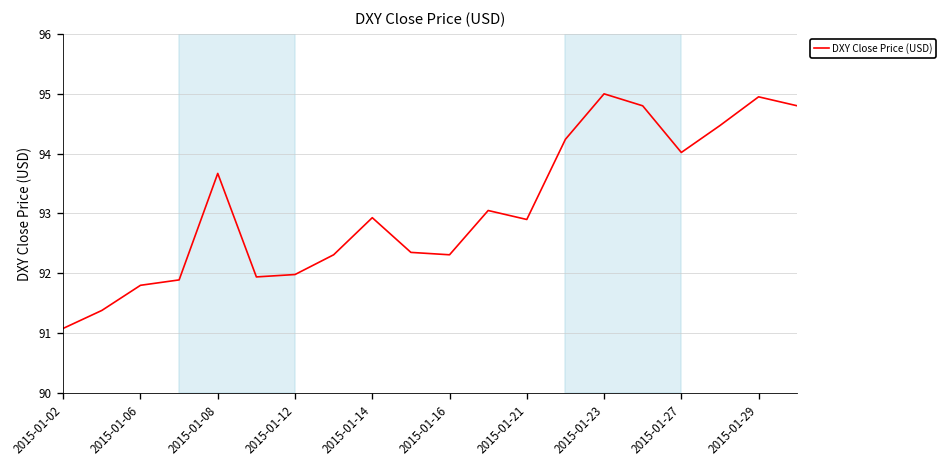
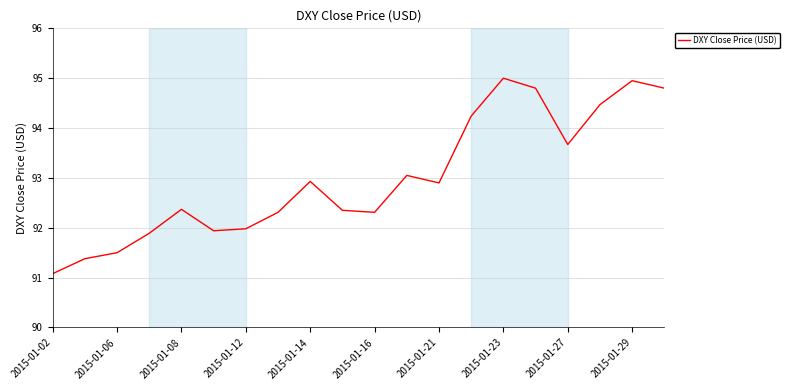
2015-01-06: 91.8 -> 91.5
2015-01-08: 93.7 -> 92.4
2015-01-27: 94.0 -> 93.7
